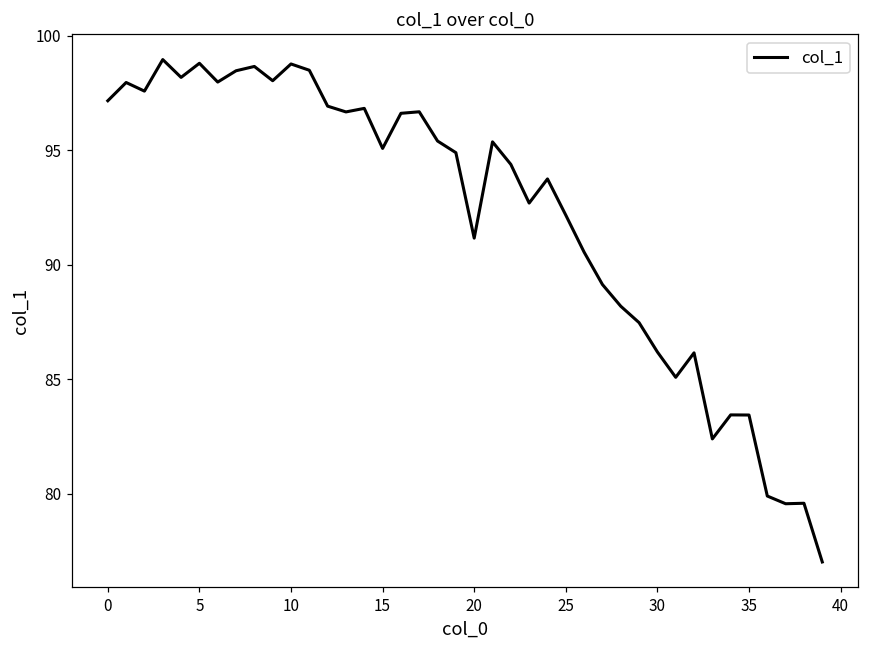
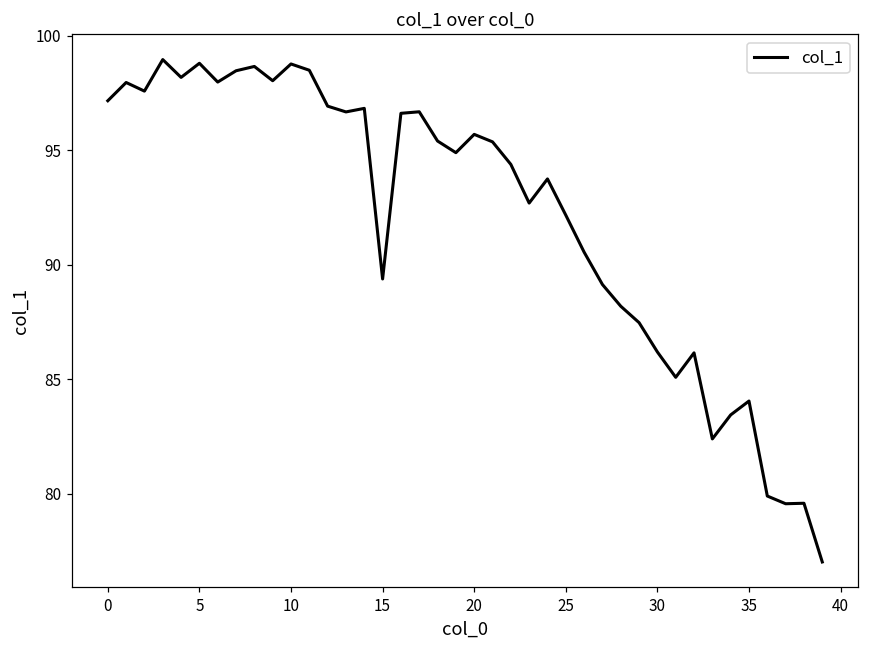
15: 95.1 -> 89.4
20: 91.2 -> 95.7
35: 83.4 -> 84.1
